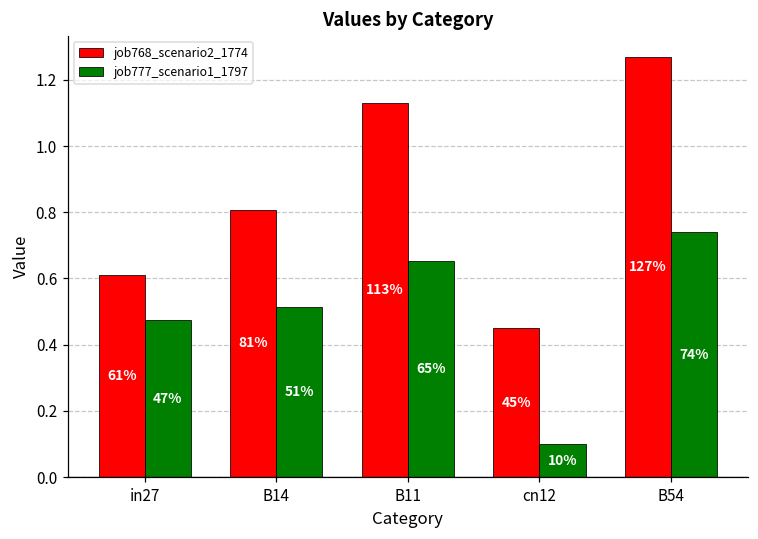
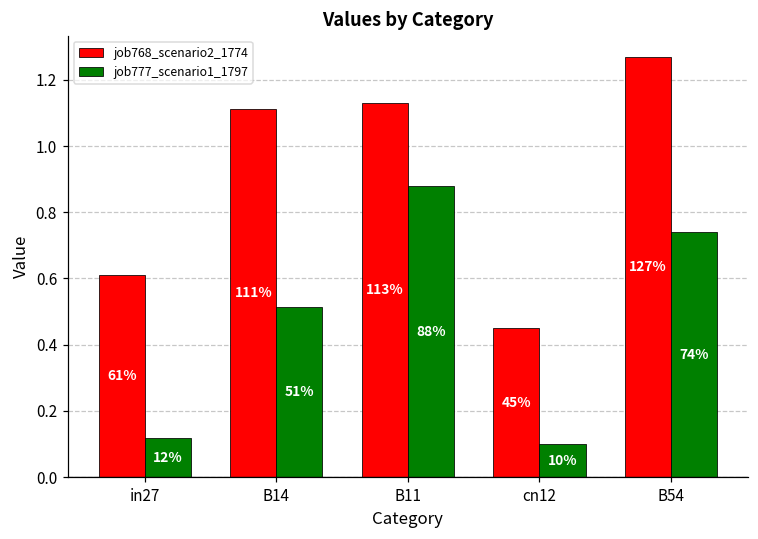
job777_scenario1_1797, in27: 47% -> 12%
job768_scenario2_1774, B14: 81% -> 111%
job777_scenario1_1797, B11: 65% -> 88%
